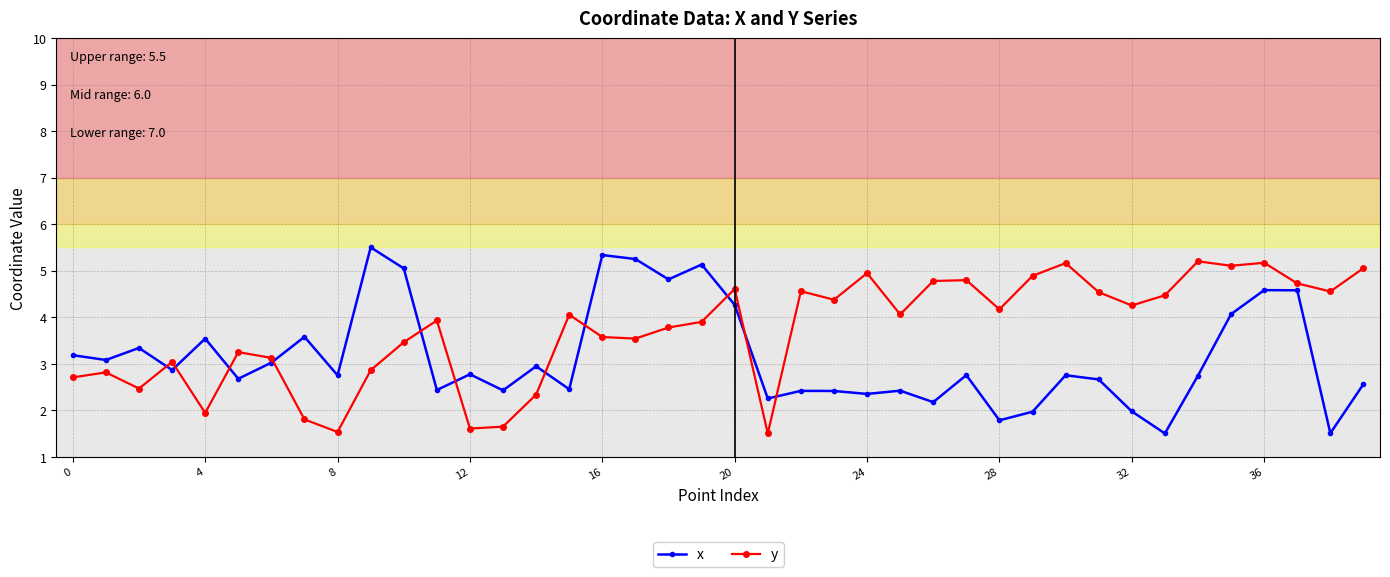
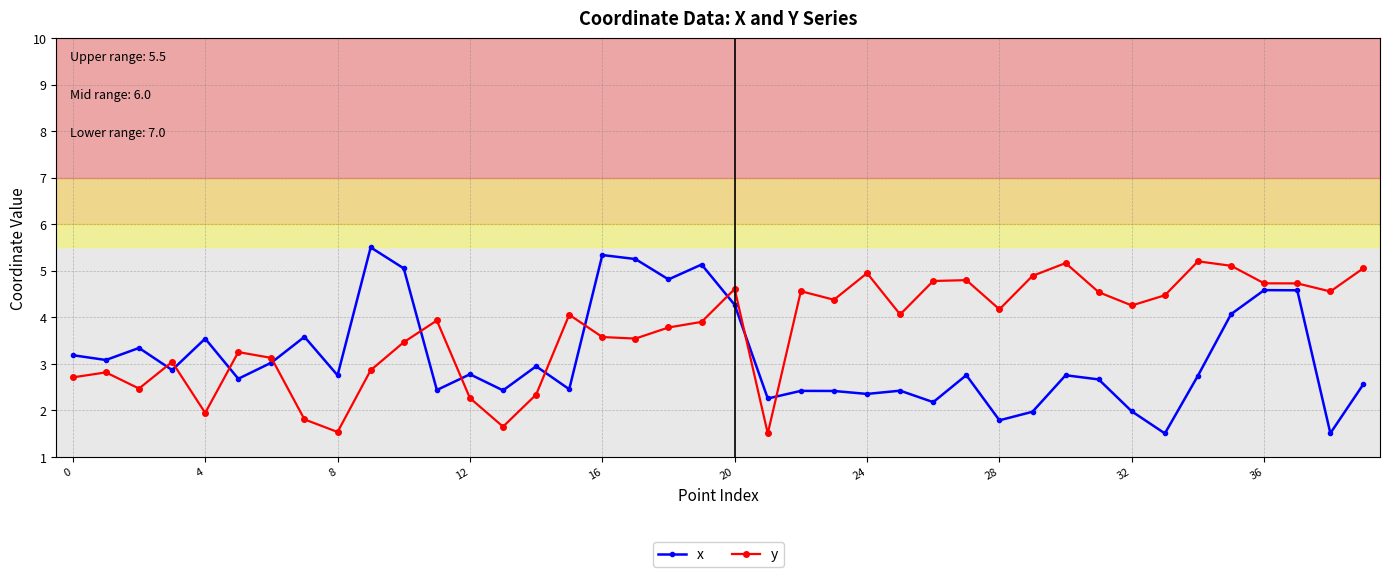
y, 12: 1.6 -> 2.3
y, 36: 5.2 -> 4.7
